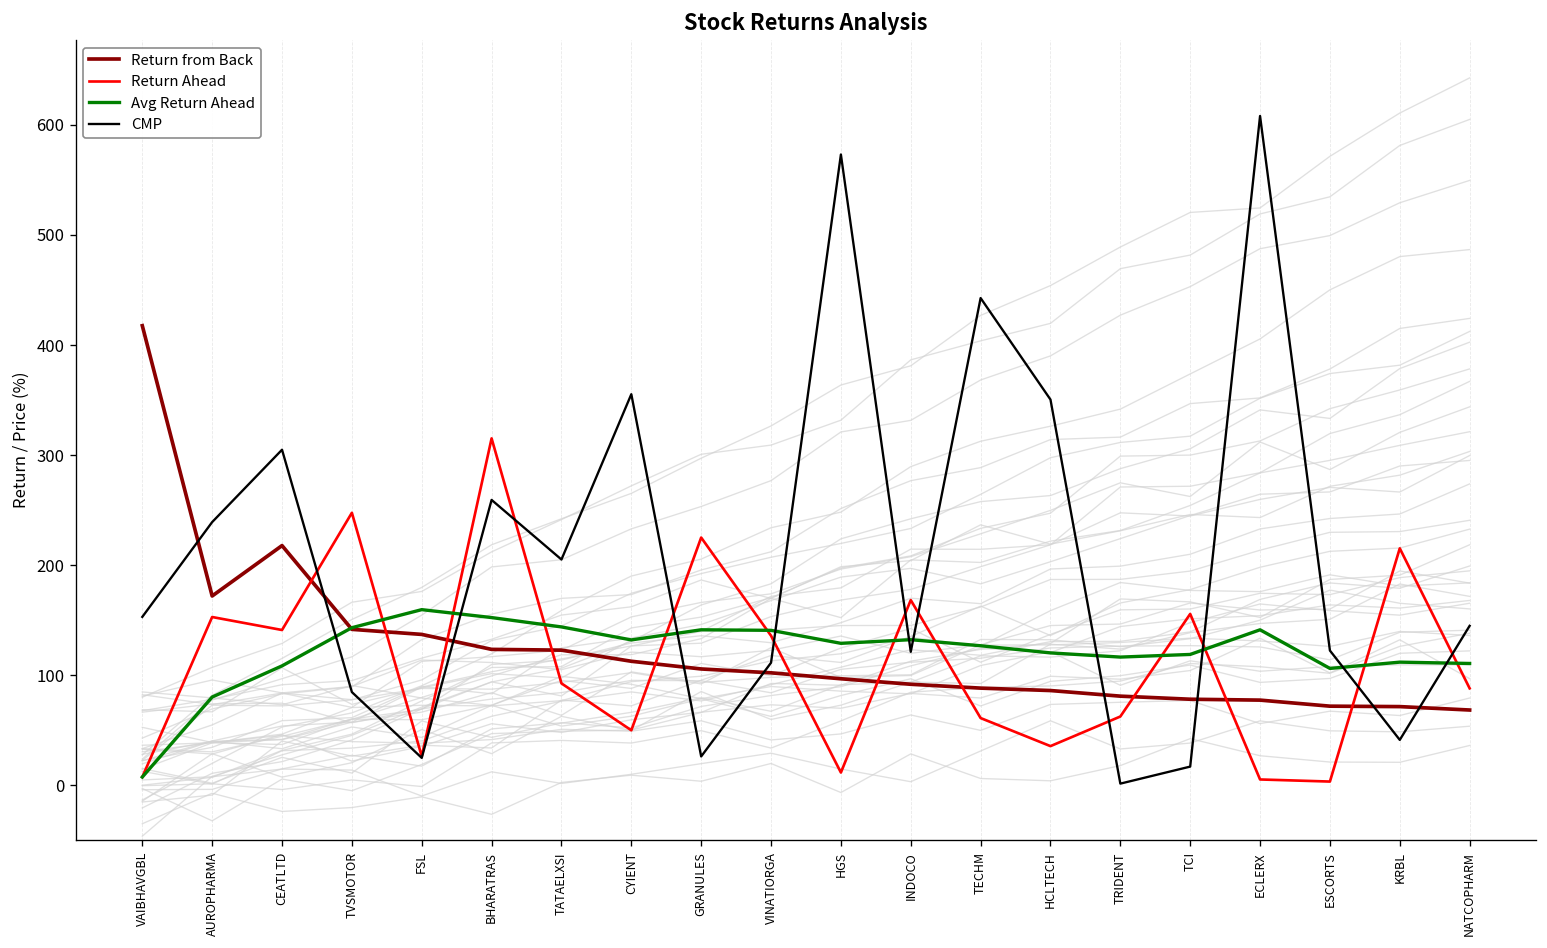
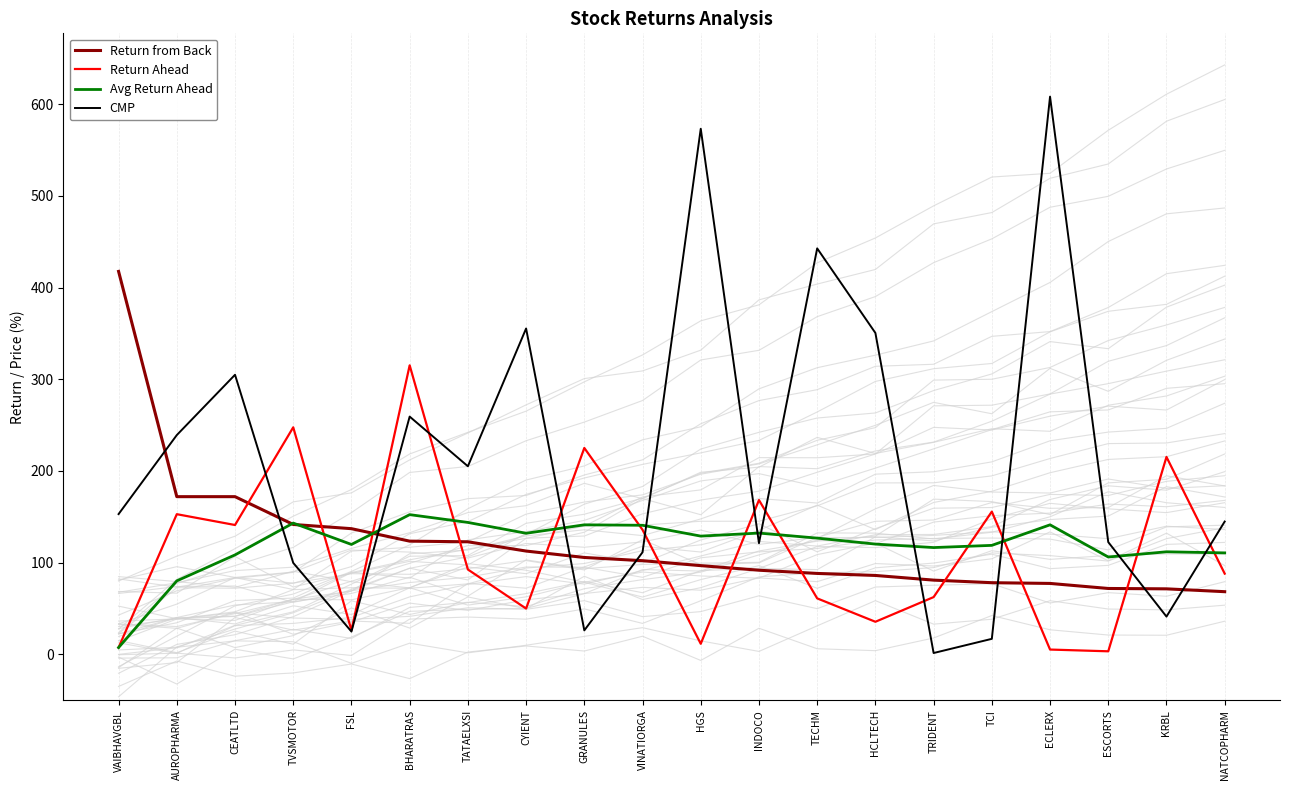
Return from Back, CEATLTD: 220 -> 170
CMP, TVSMOTOR: 80 -> 100
Avg Return Ahead, FSL: 160 -> 120
